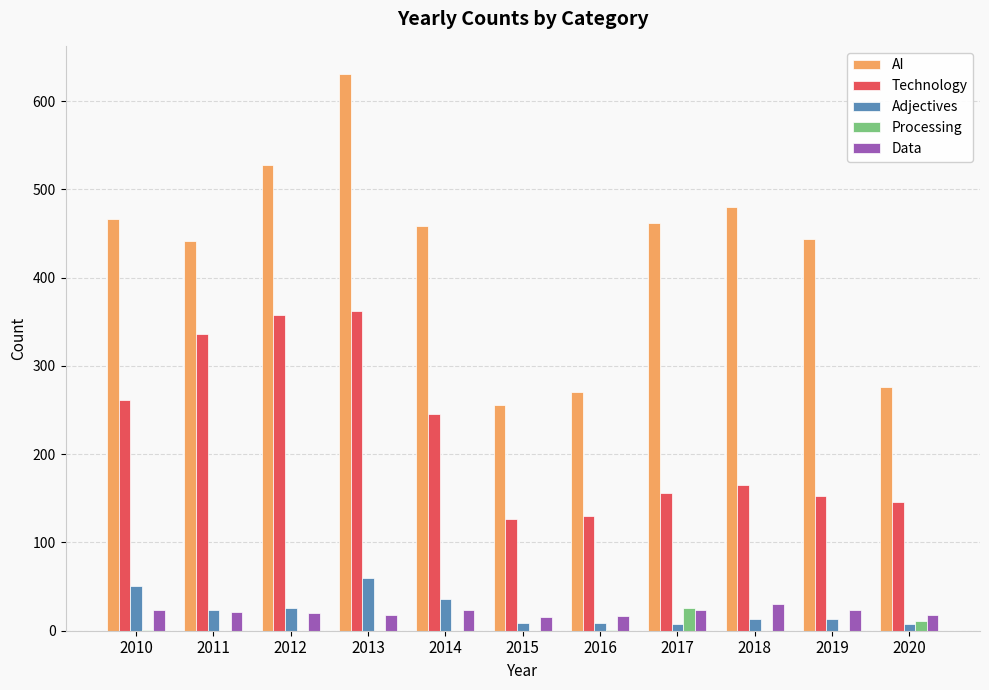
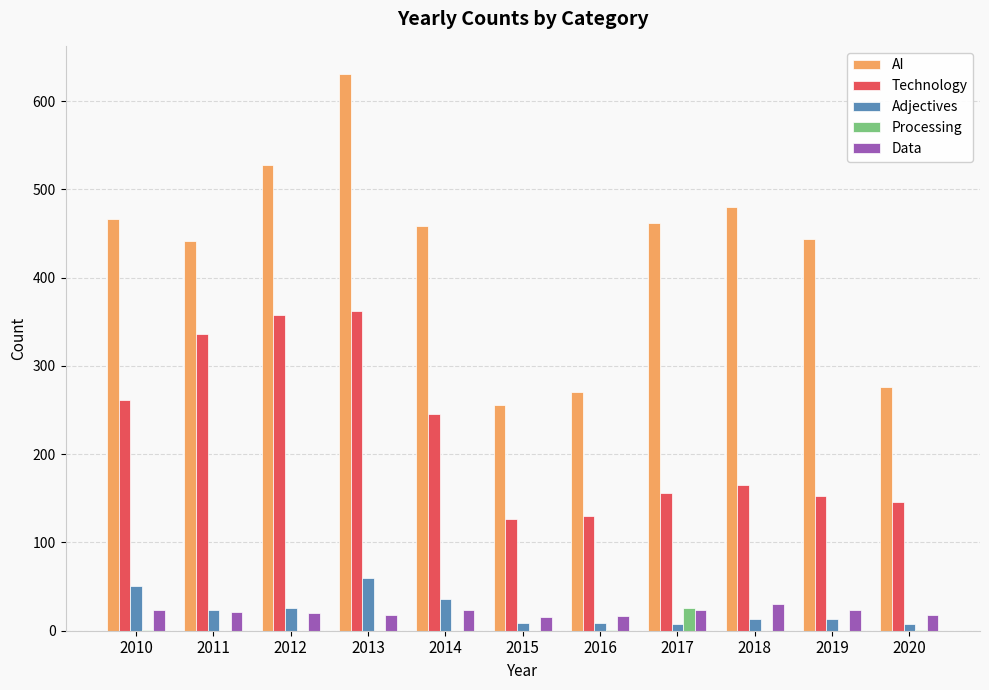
Processing, 2020: 10 -> 0
